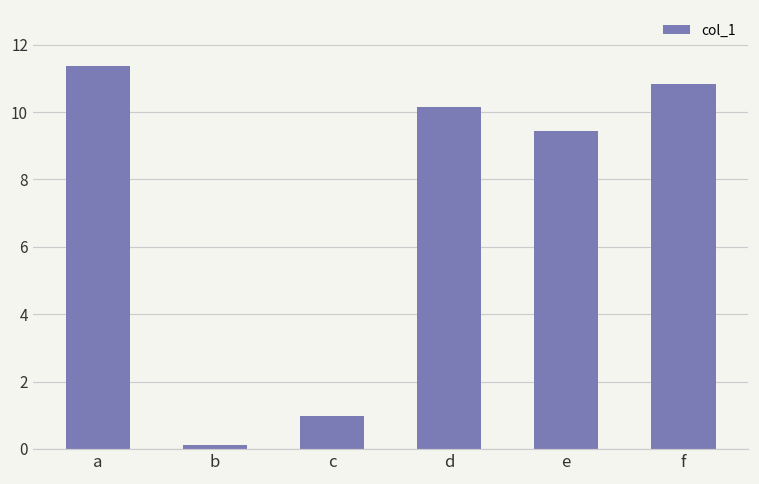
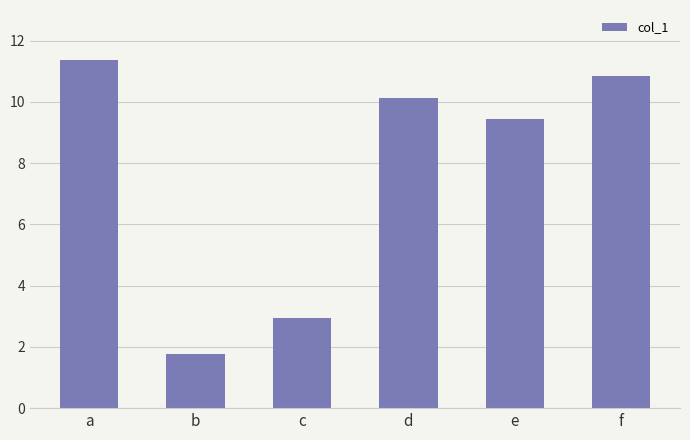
b: 0.1 -> 1.8
c: 1.0 -> 2.9
